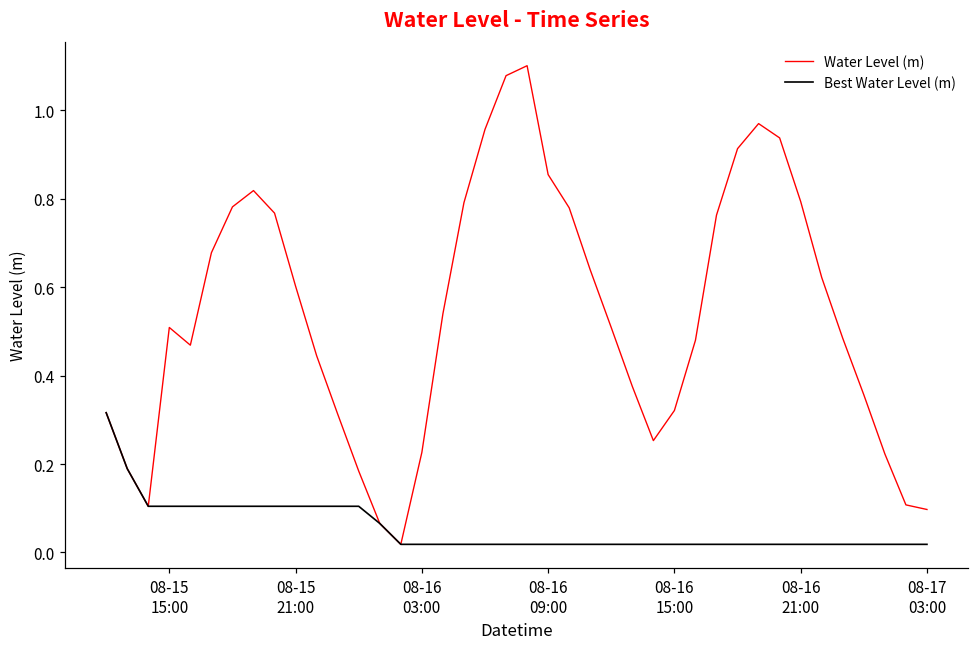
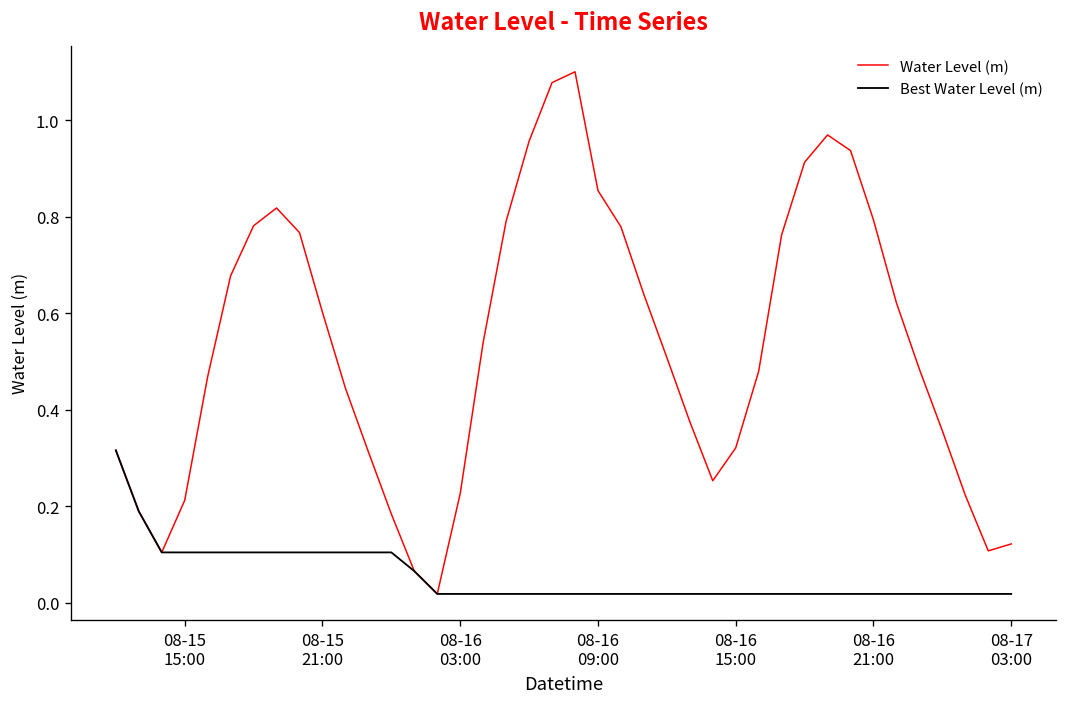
Water Level (m), 08-15 15:00: 0.51 -> 0.21
Water Level (m), 08-17 03:00: 0.10 -> 0.12
